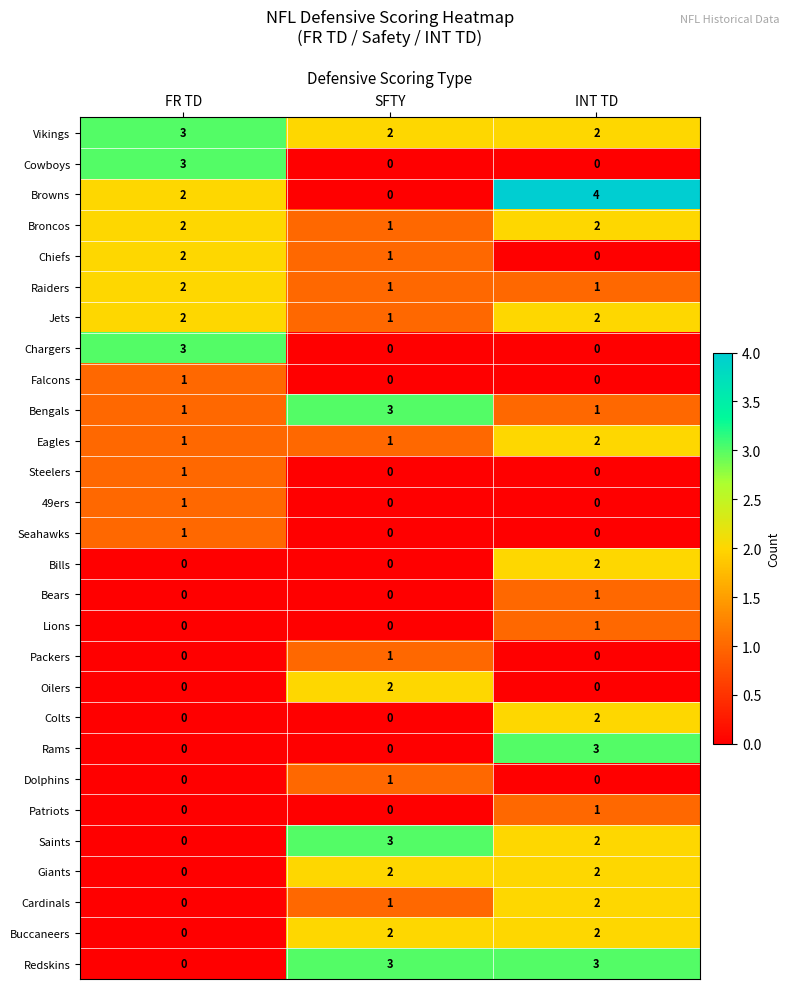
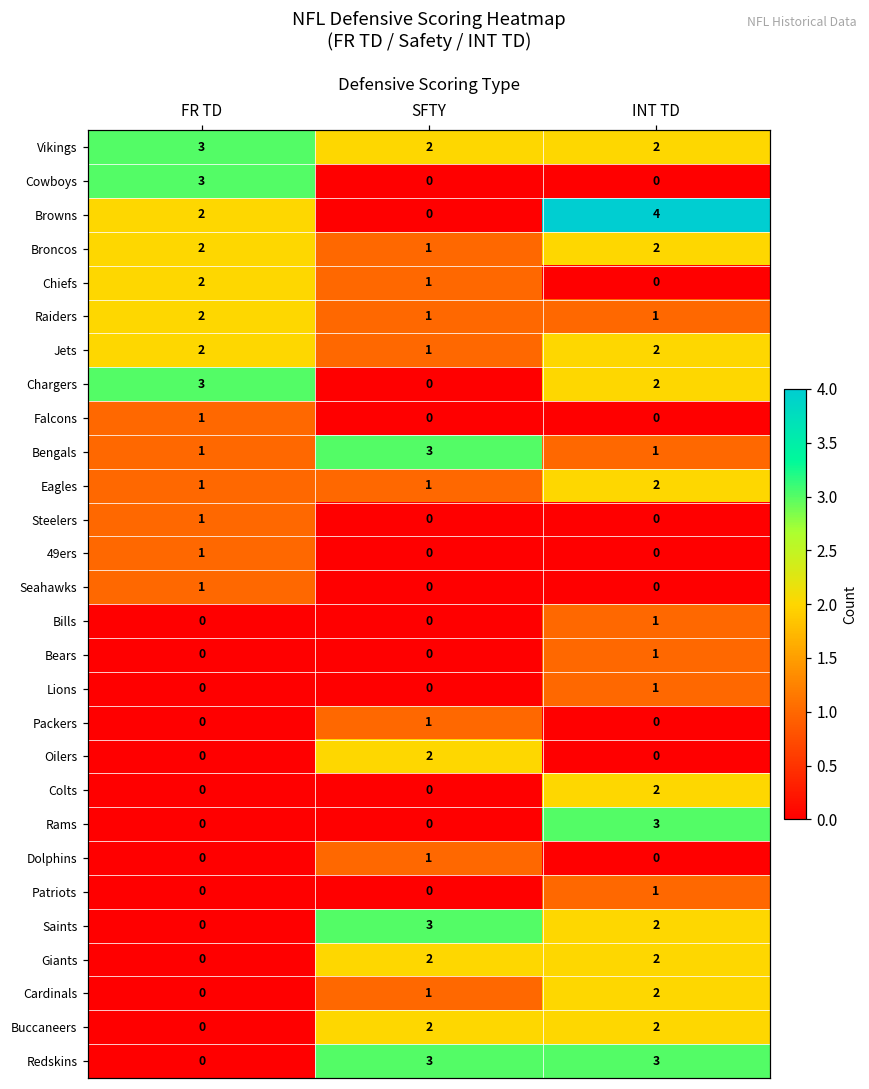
Chargers, INT TD: 0 -> 2
Bills, INT TD: 2 -> 1
